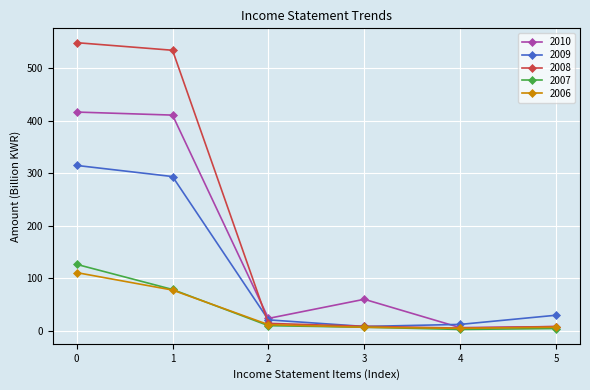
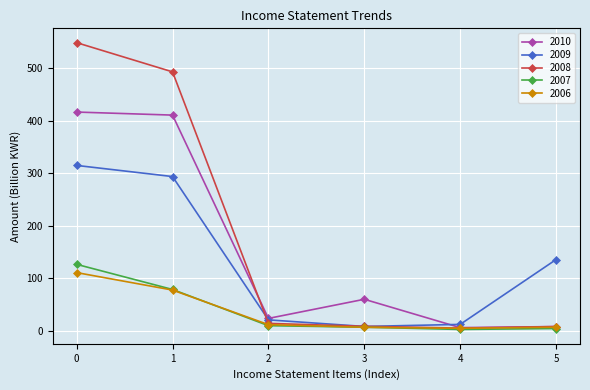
2008, 1: 530 -> 490
2009, 5: 30 -> 140
